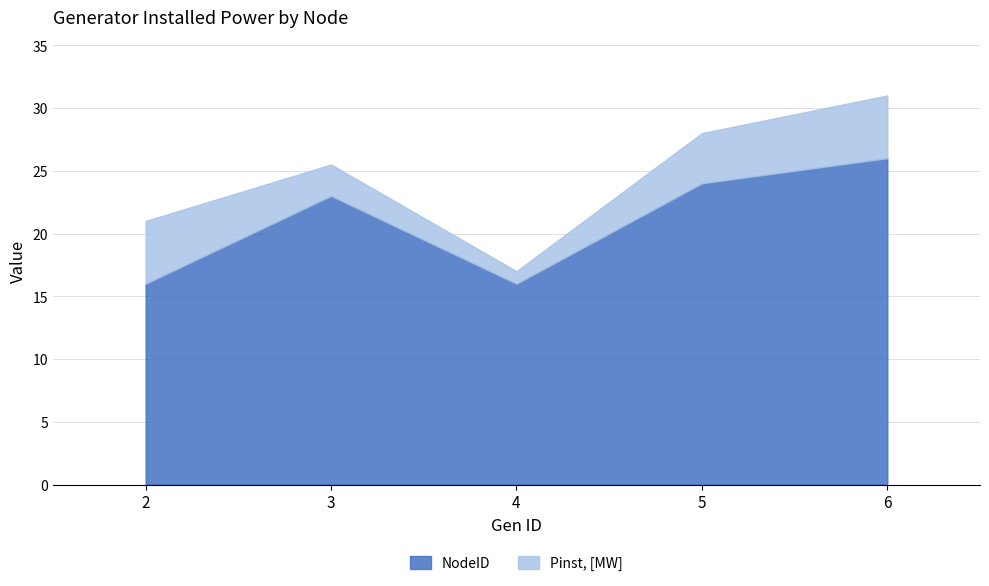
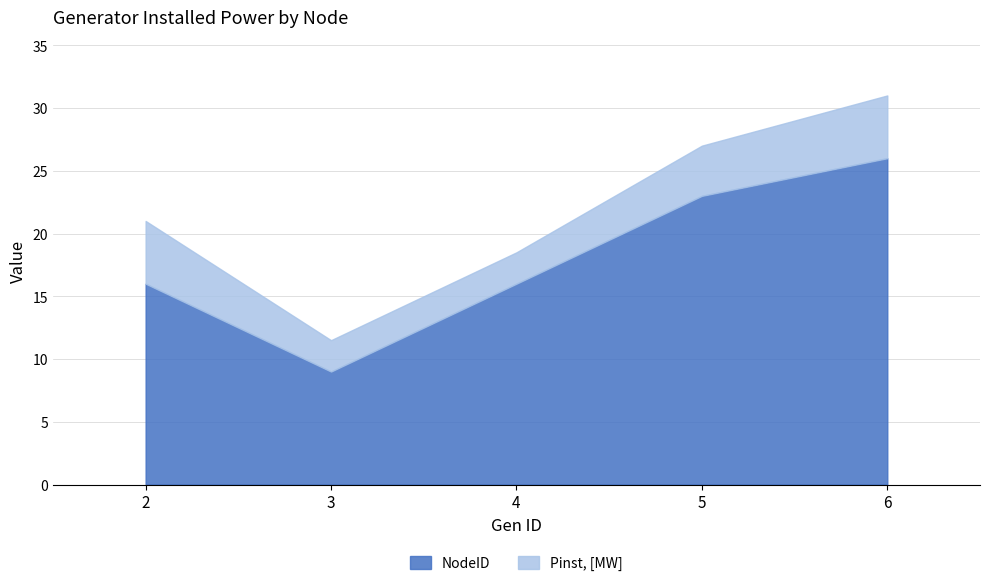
NodeID, 3: 23 -> 9
Pinst, [MW], 4: 1.0 -> 2.5
NodeID, 5: 24 -> 23
